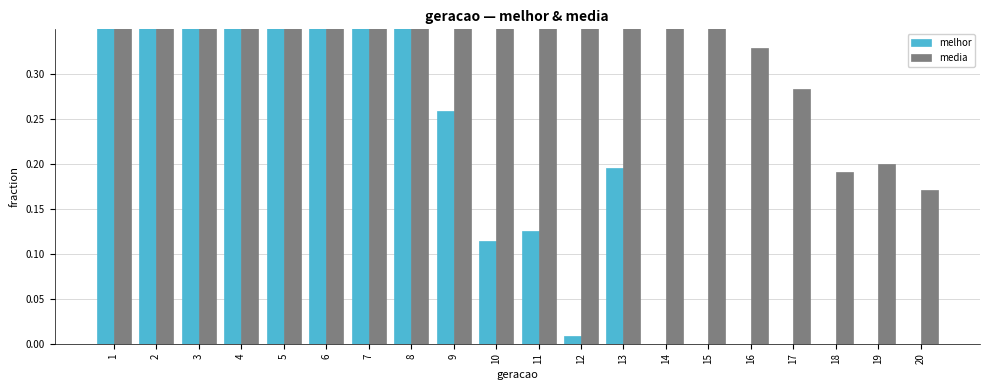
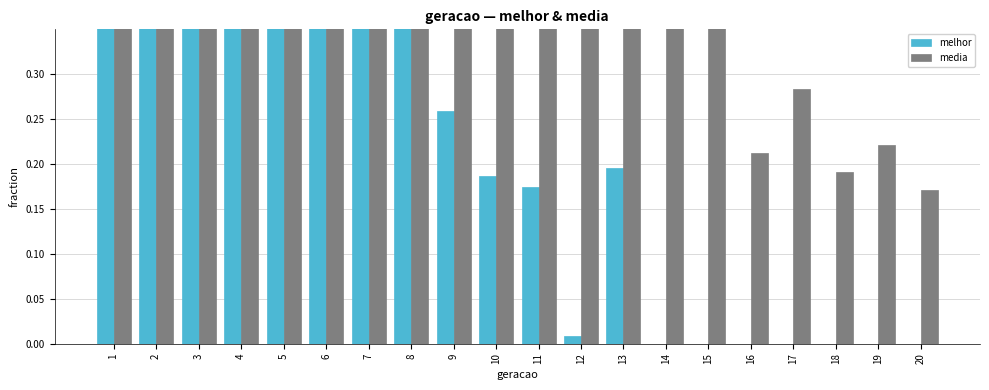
melhor, 10: 0.11 -> 0.19
melhor, 11: 0.13 -> 0.17
media, 16: 0.33 -> 0.21
media, 19: 0.20 -> 0.22
